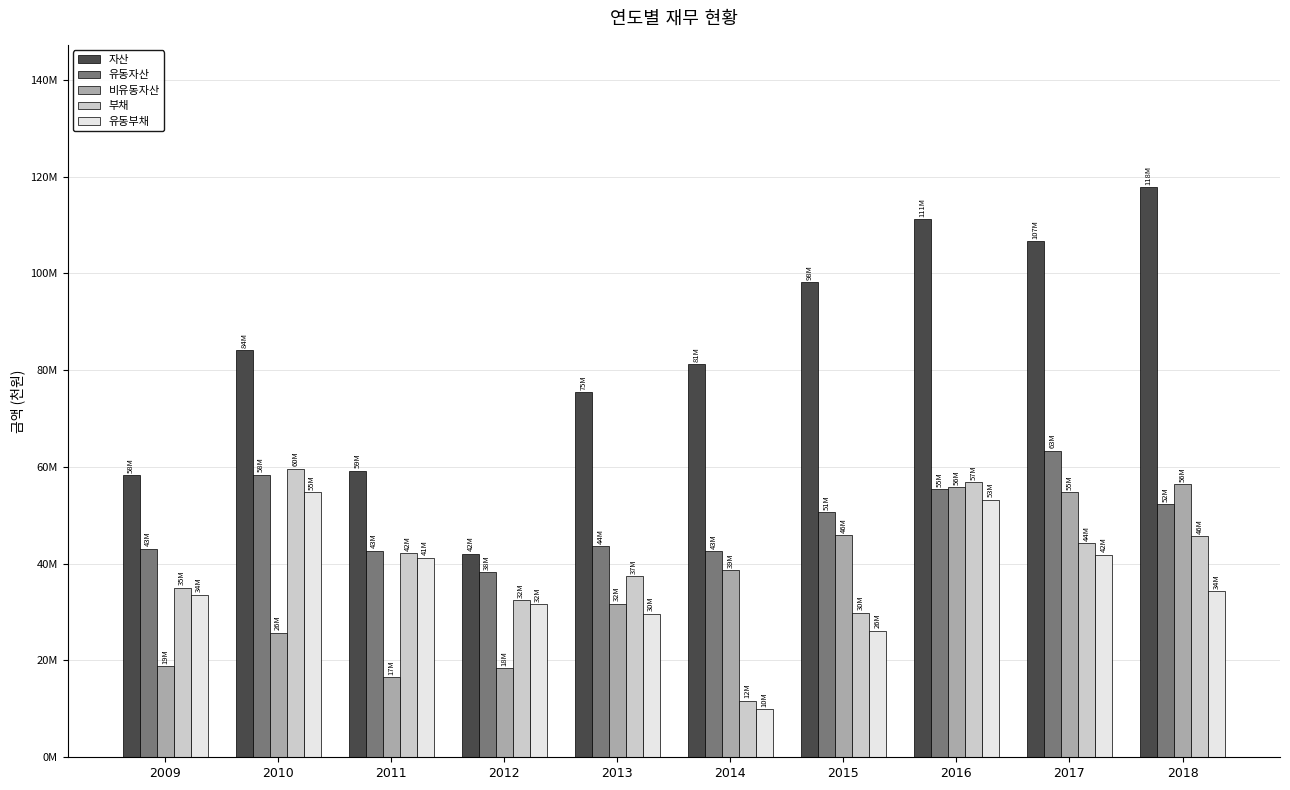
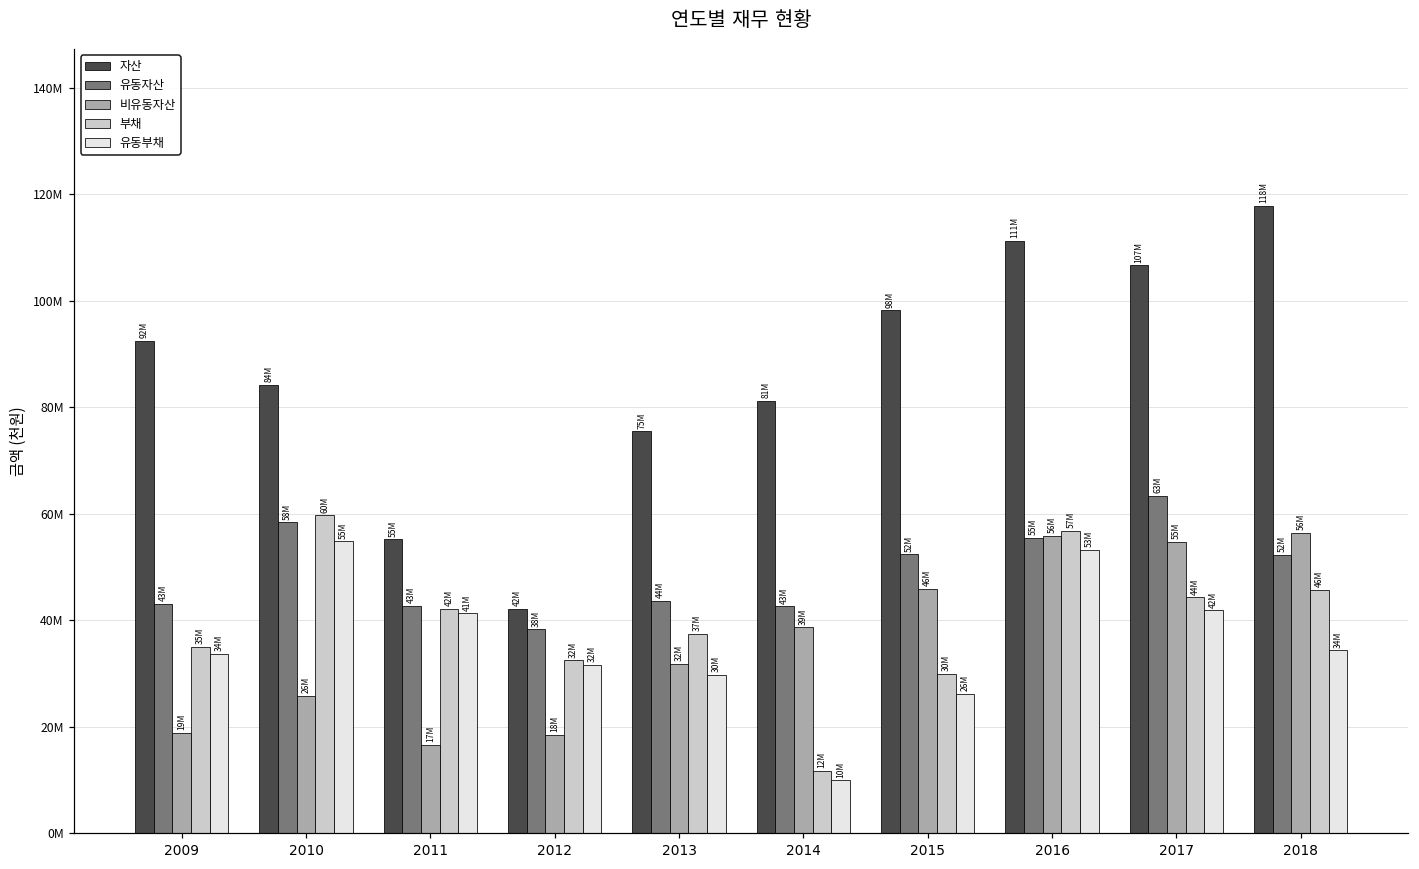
자산, 2009: 58M -> 92M
자산, 2011: 59M -> 55M
유동자산, 2015: 51M -> 52M
